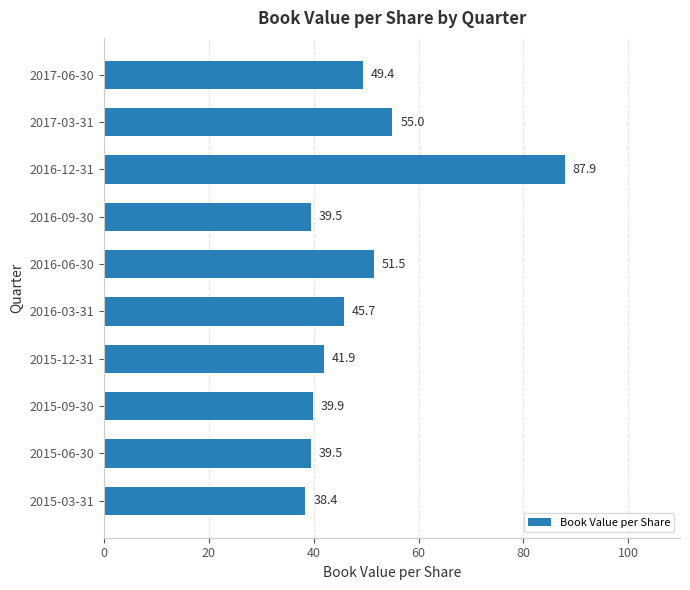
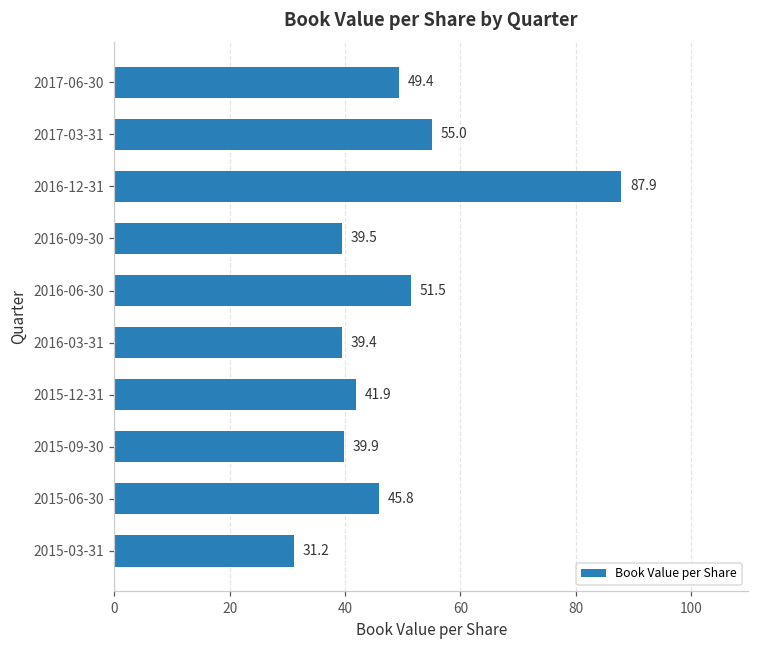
2016-03-31: 45.7 -> 39.4
2015-06-30: 39.5 -> 45.8
2015-03-31: 38.4 -> 31.2
